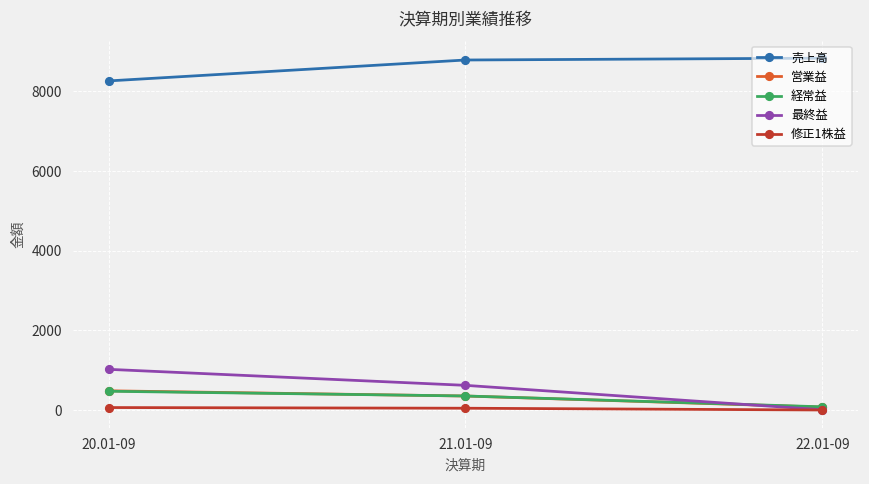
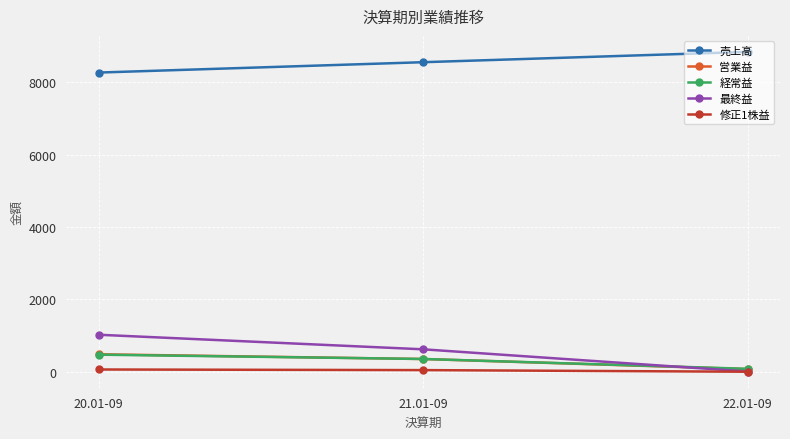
売上高, 21.01-09: 8800 -> 8600
